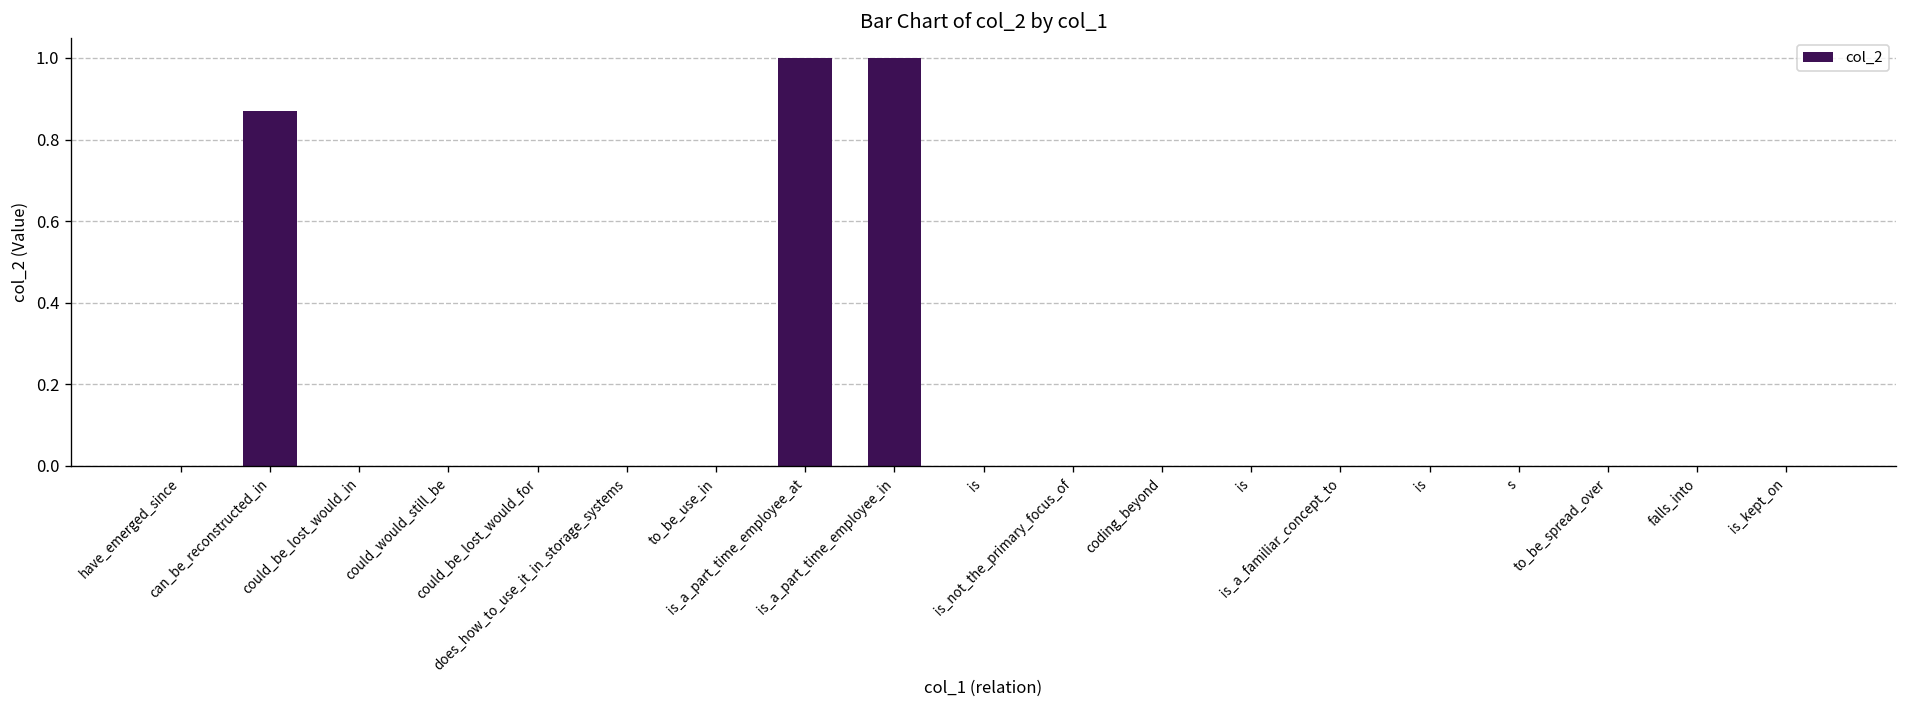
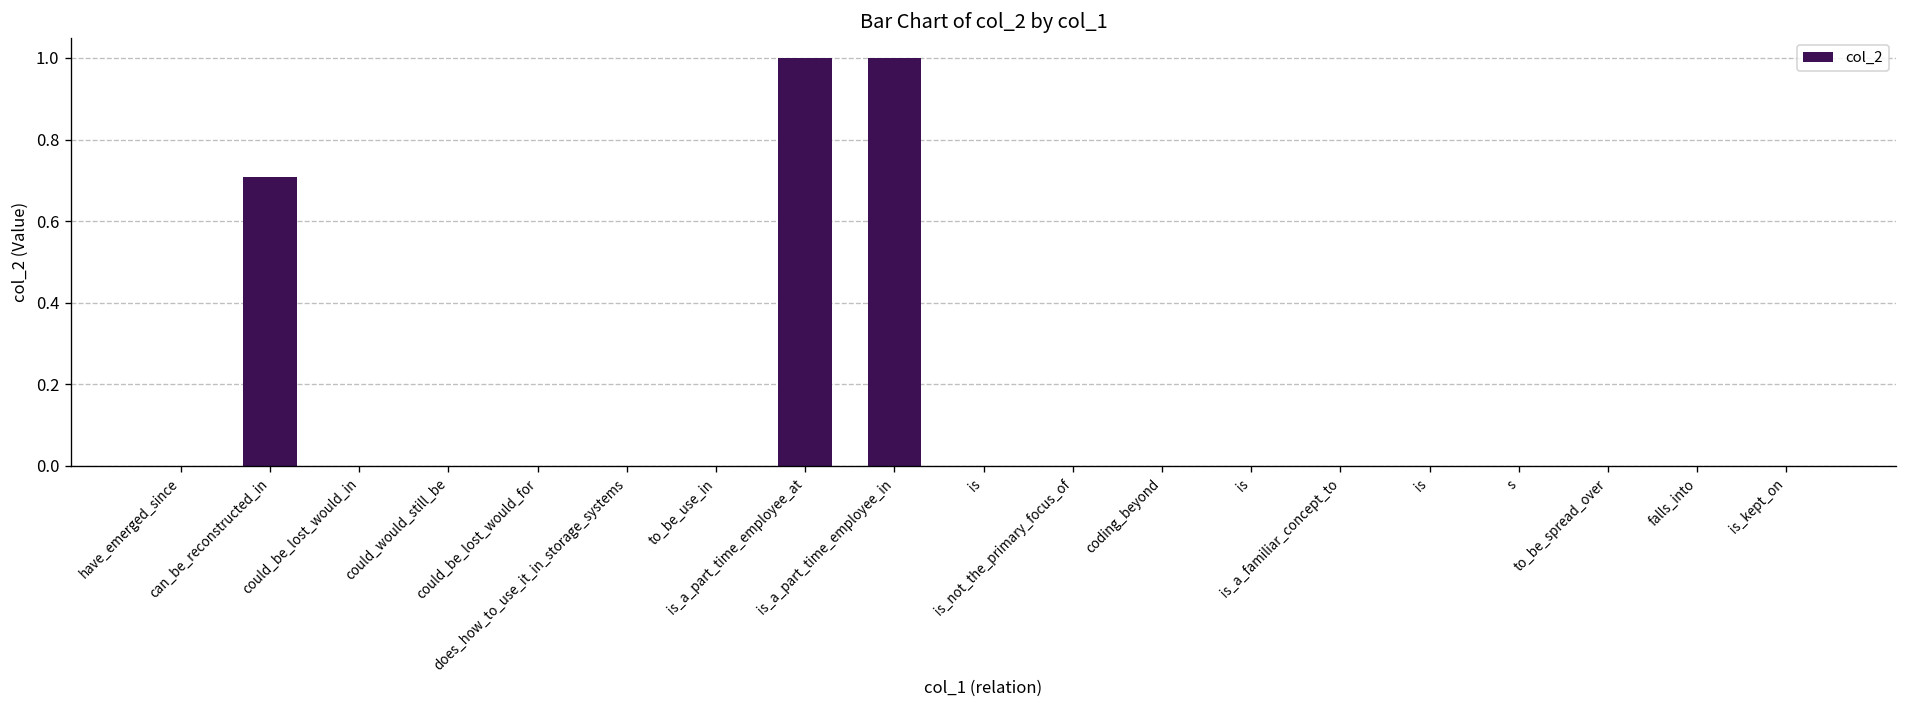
can_be_reconstructed_in: 0.87 -> 0.71
